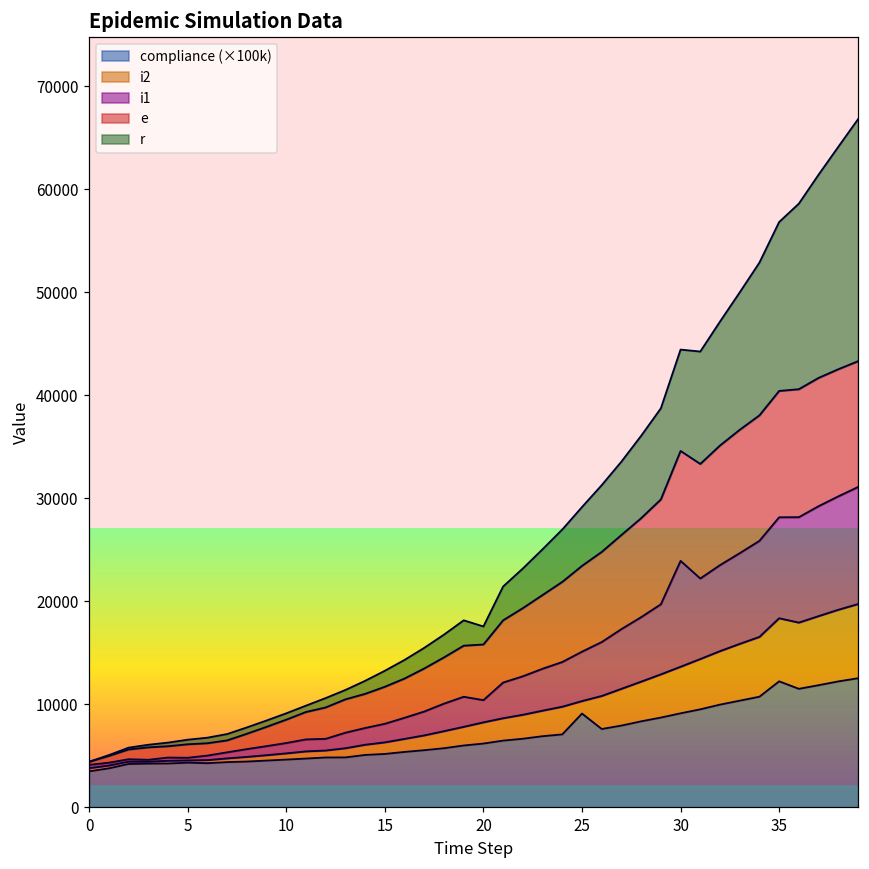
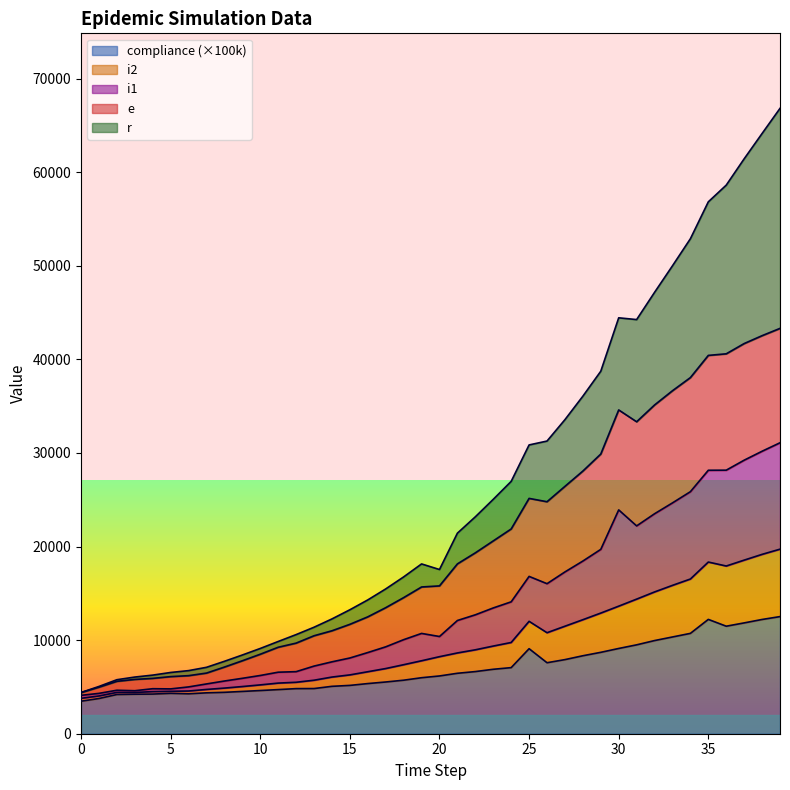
i2, 25: 1000 -> 3000
